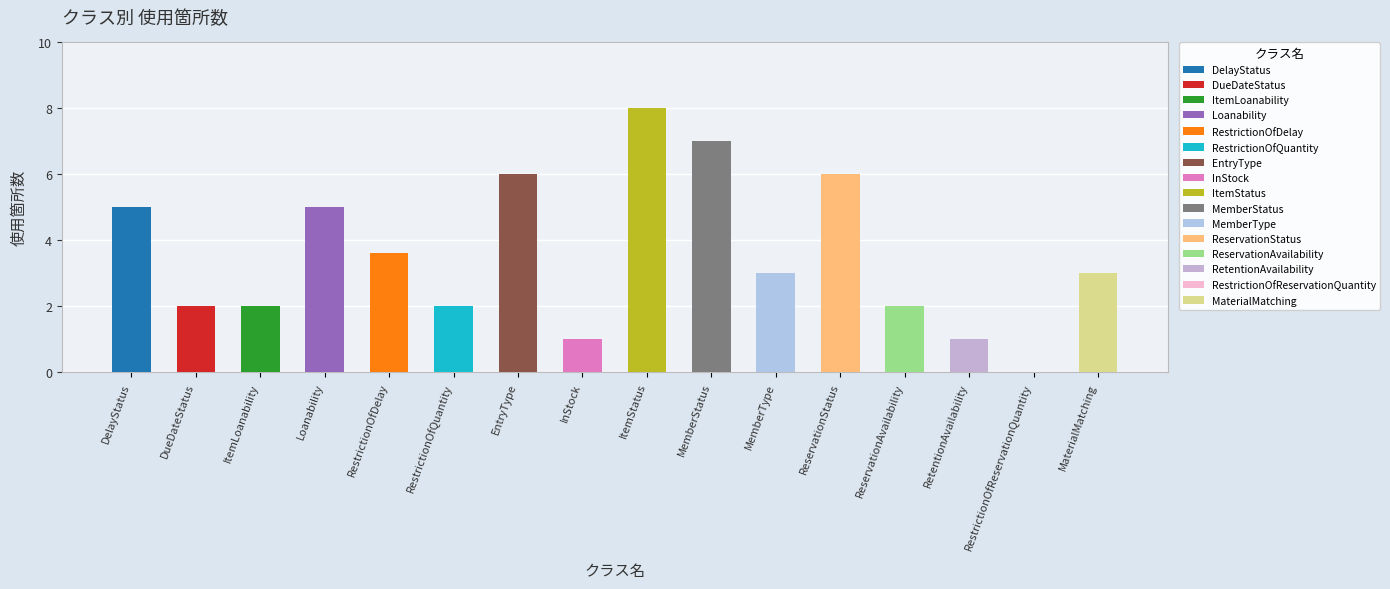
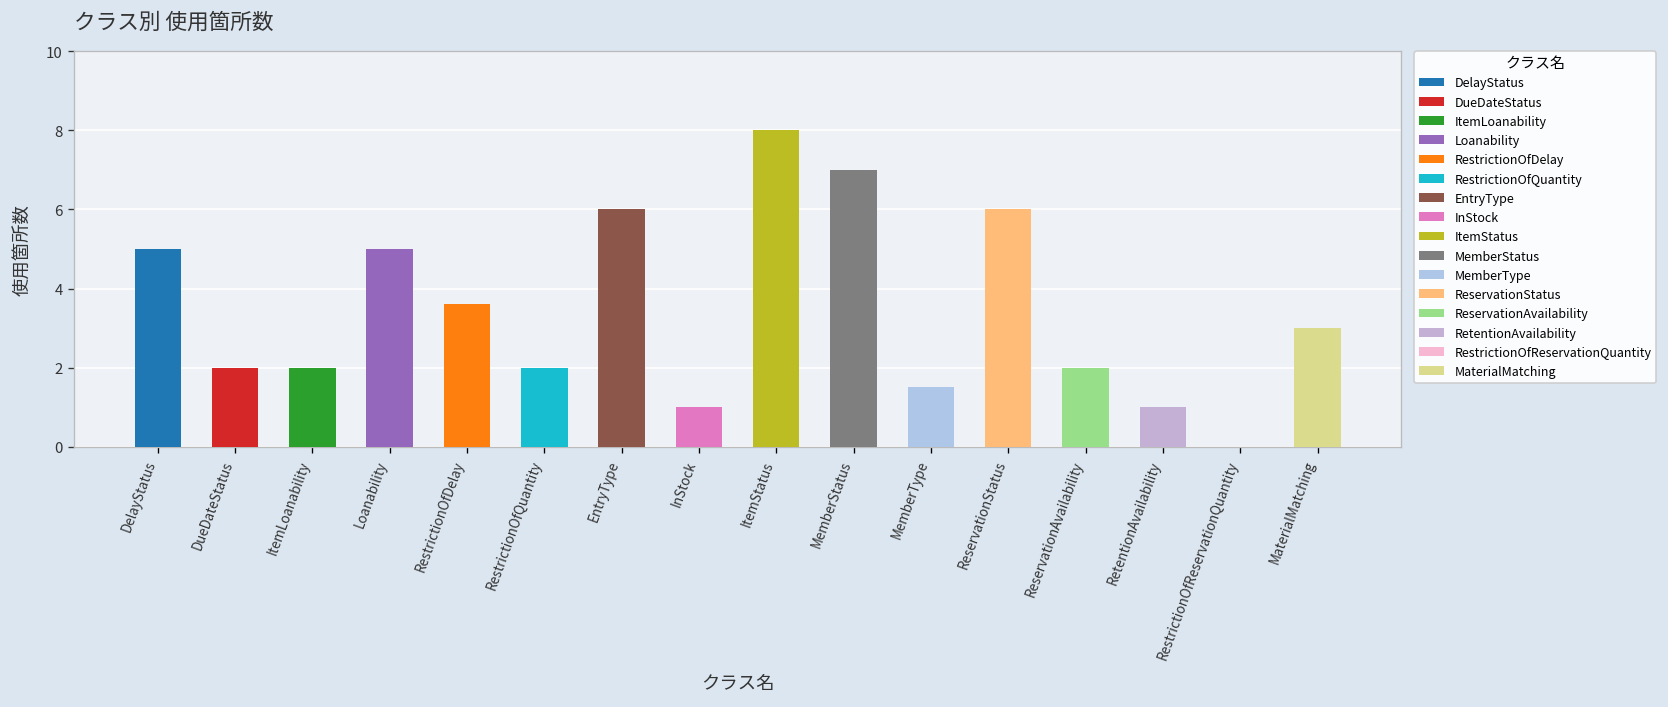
MemberType: 3.0 -> 1.5
